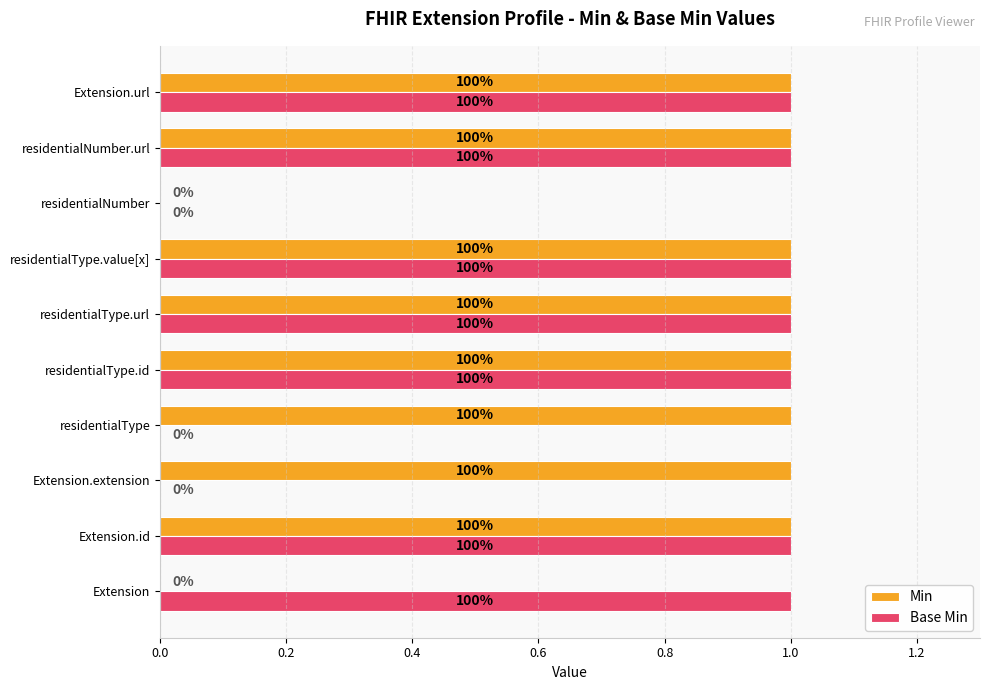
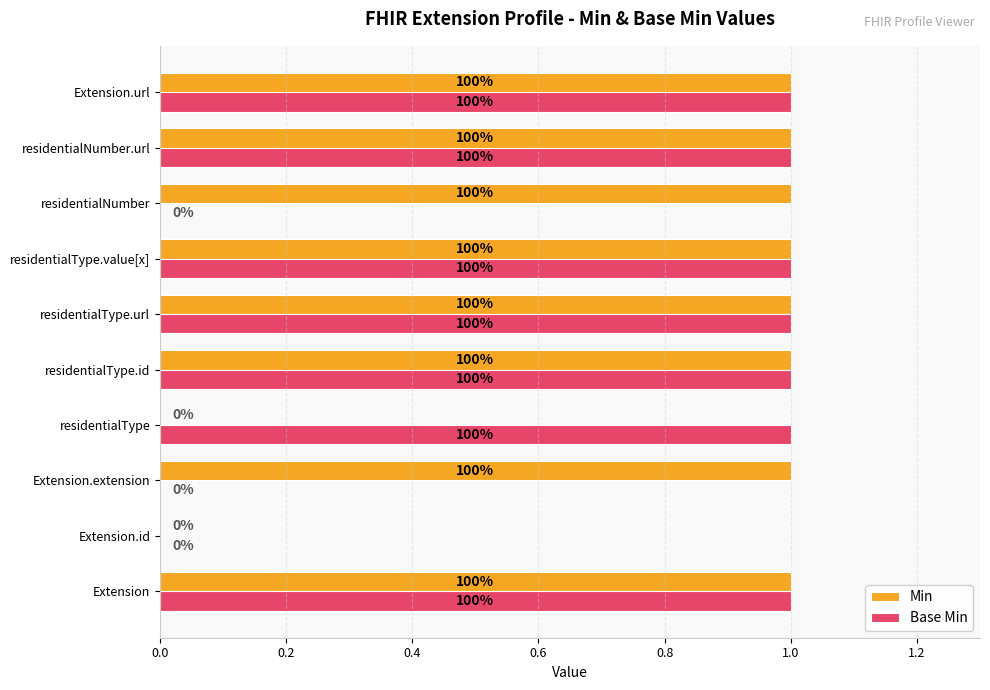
Min, residentialNumber: 0% -> 100%
Min, residentialType: 100% -> 0%
Base Min, residentialType: 0% -> 100%
Min, Extension.id: 100% -> 0%
Base Min, Extension.id: 100% -> 0%
Min, Extension: 0% -> 100%
